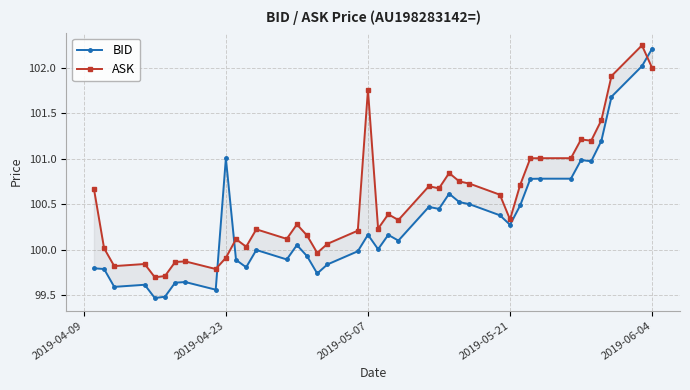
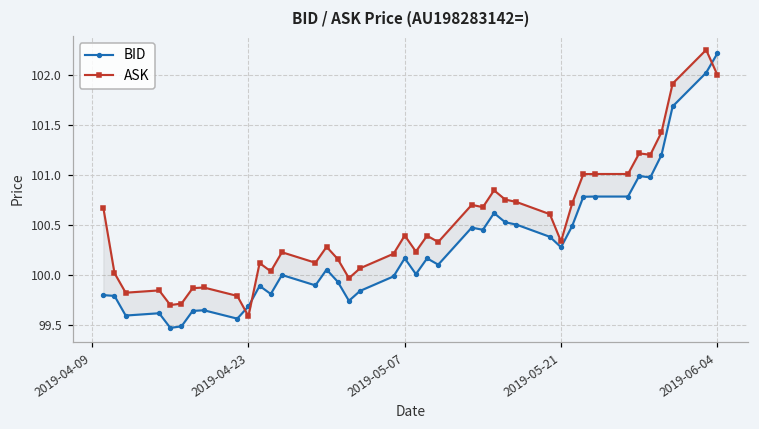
BID, 2019-04-23: 101.0 -> 99.7
ASK, 2019-04-23: 99.9 -> 99.6
ASK, 2019-05-07: 101.8 -> 100.4
